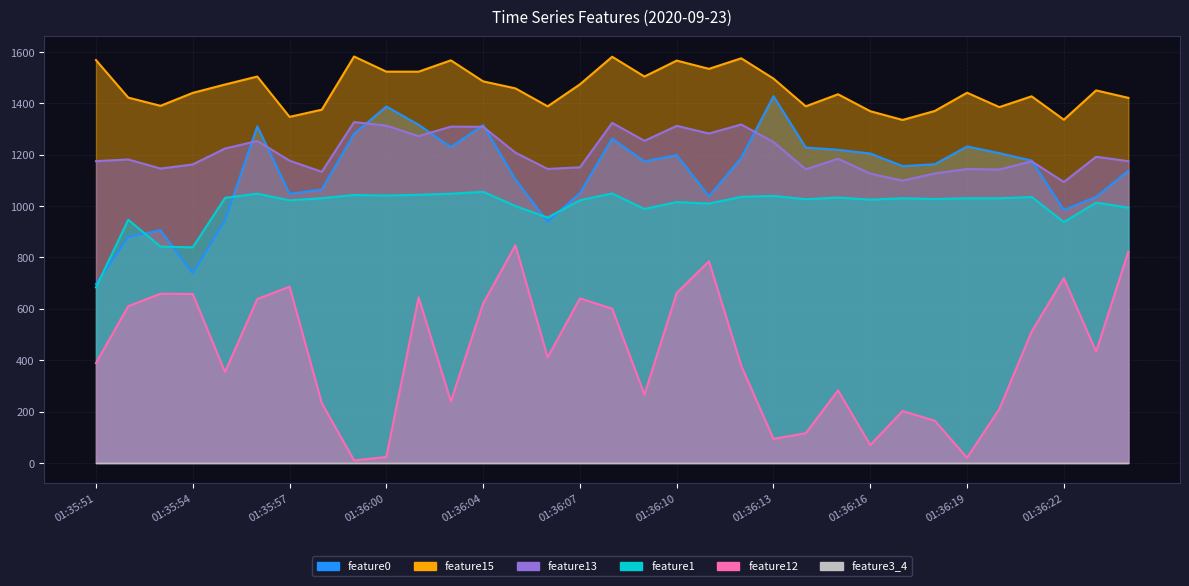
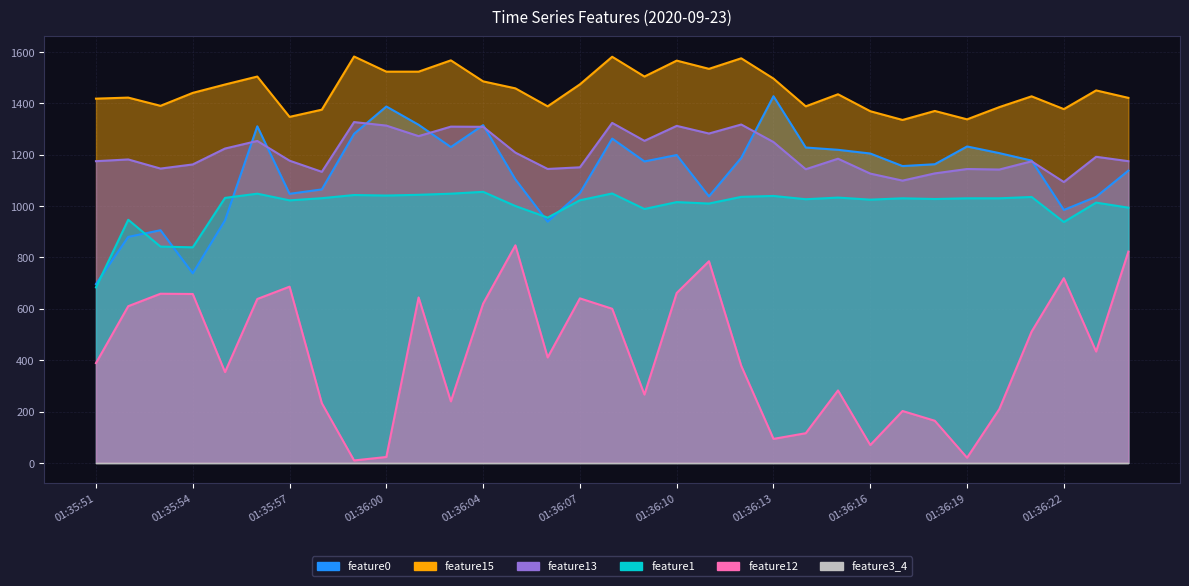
feature15, 01:35:51: 1570 -> 1420
feature15, 01:36:19: 1440 -> 1340
feature15, 01:36:22: 1340 -> 1380
